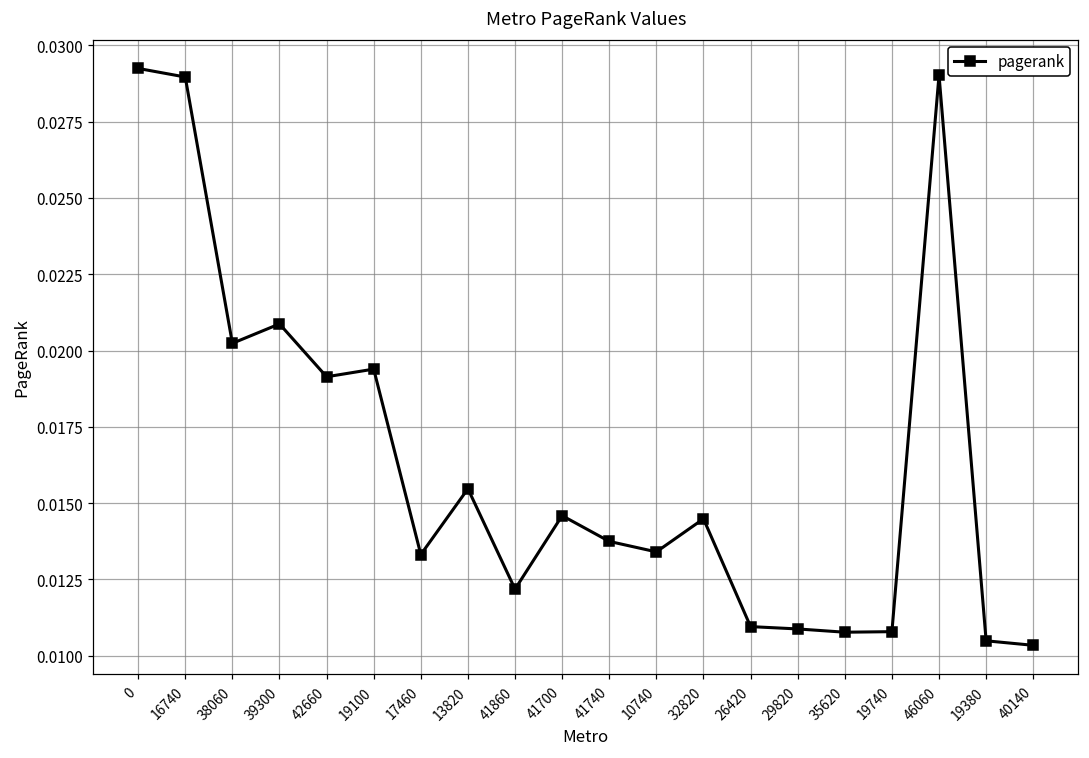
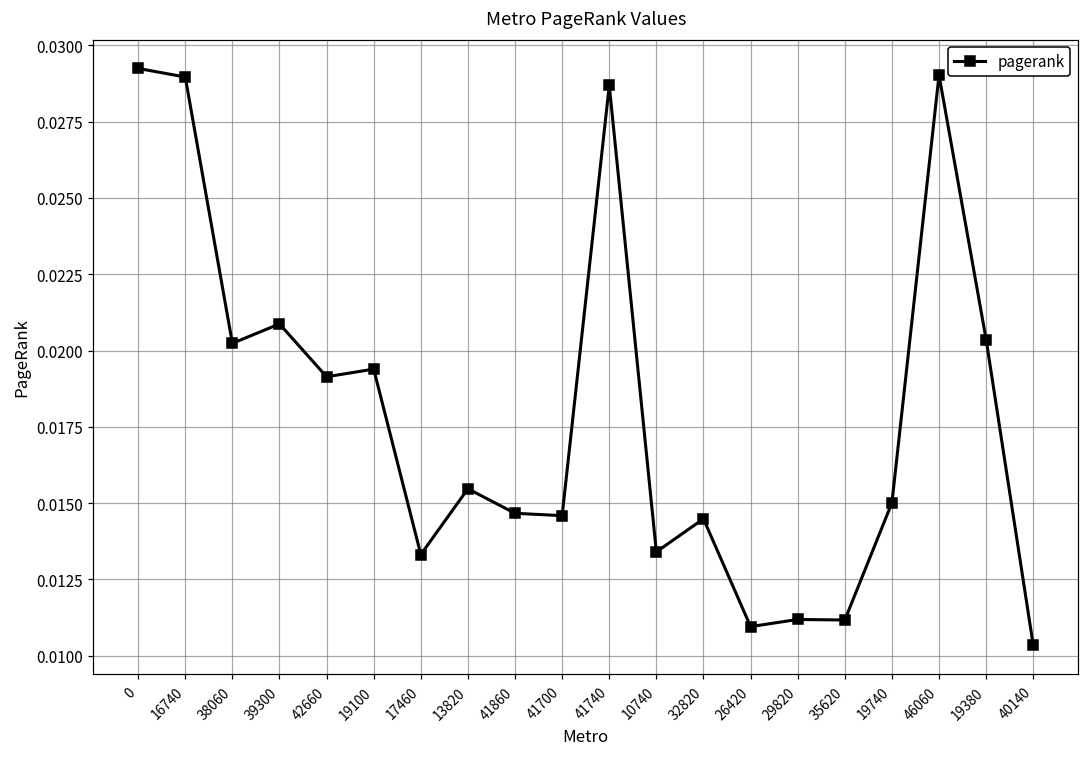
41860: 0.0122 -> 0.0147
41740: 0.0137 -> 0.0287
29820: 0.0109 -> 0.0112
35620: 0.0108 -> 0.0112
19740: 0.0108 -> 0.0150
19380: 0.0105 -> 0.0204
